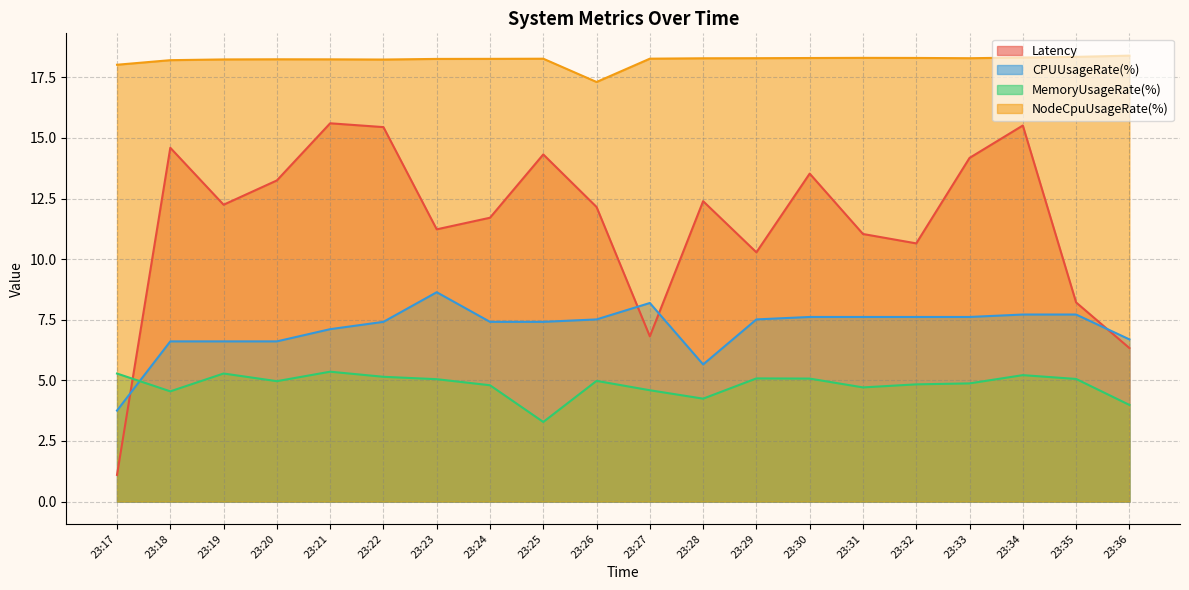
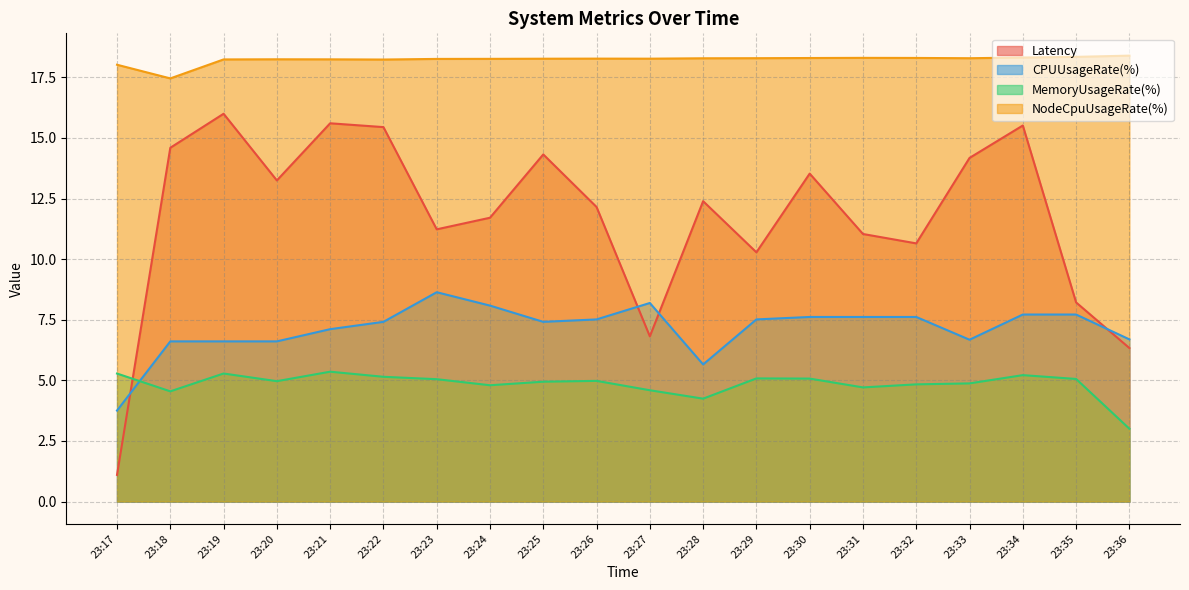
NodeCpuUsageRate(%), 23:18: 18.2 -> 17.5
Latency, 23:19: 12.2 -> 16.0
CPUUsageRate(%), 23:24: 7.4 -> 8.1
MemoryUsageRate(%), 23:25: 3.3 -> 4.9
NodeCpuUsageRate(%), 23:26: 17.3 -> 18.3
CPUUsageRate(%), 23:33: 7.6 -> 6.7
MemoryUsageRate(%), 23:36: 4.0 -> 3.0
